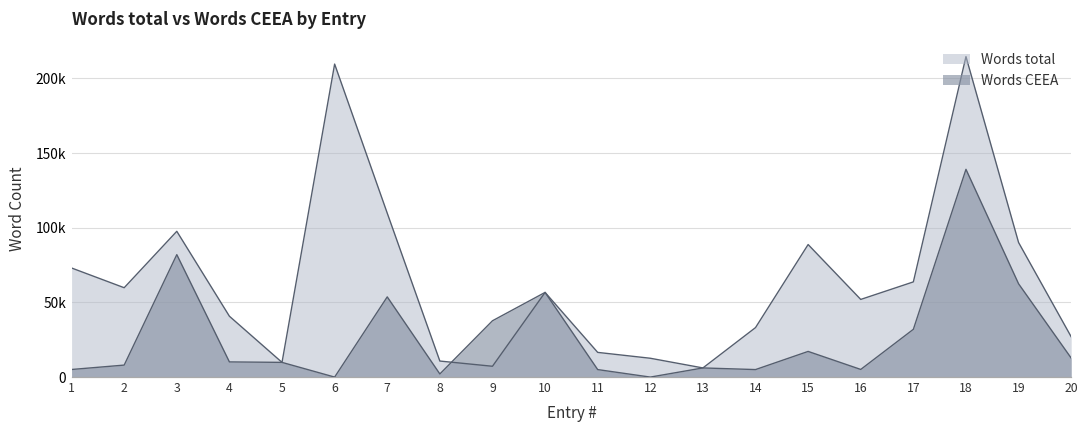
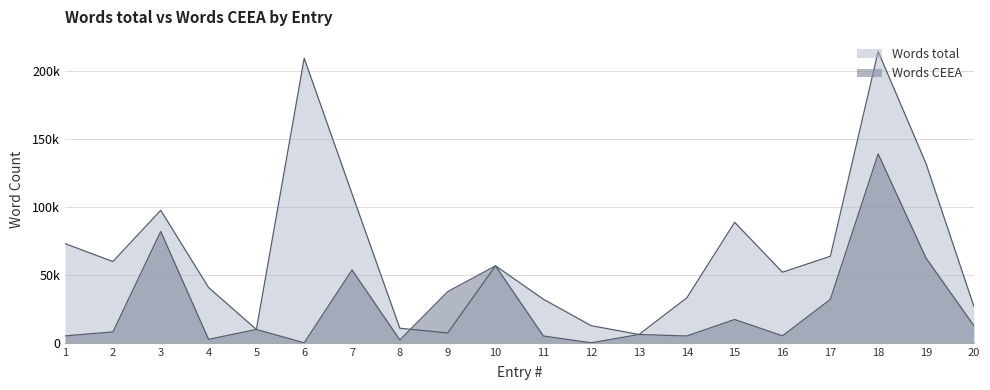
Words CEEA, 4: 10000 -> 3000
Words total, 11: 17000 -> 32000
Words total, 19: 90000 -> 132000
